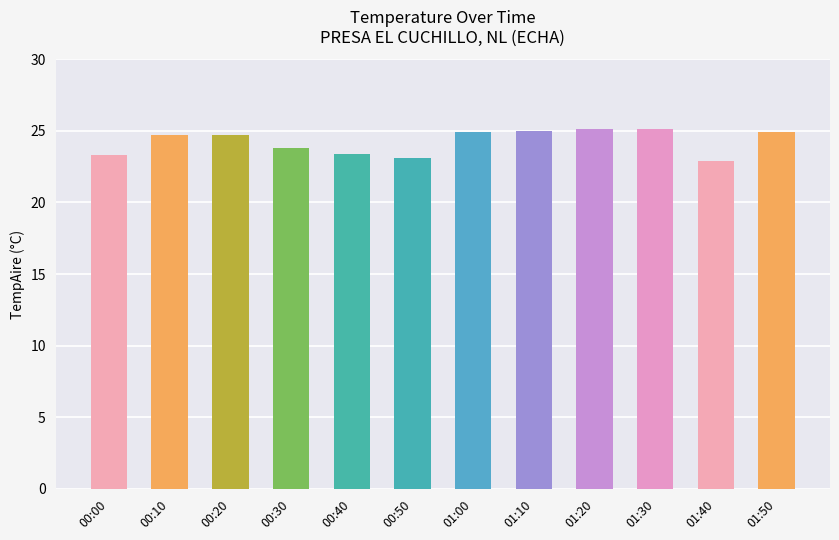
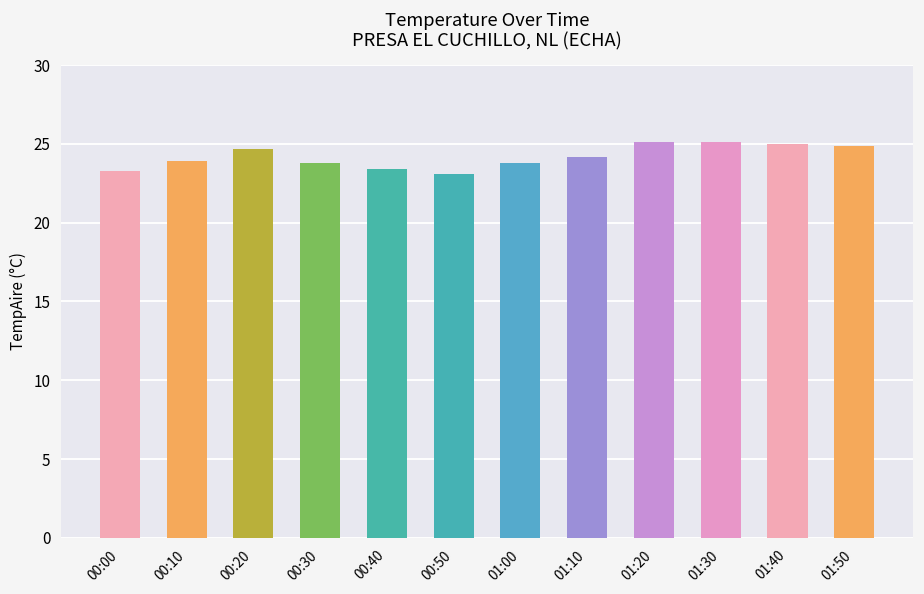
00:10: 24.7 -> 23.9
01:00: 24.9 -> 23.8
01:10: 25.0 -> 24.2
01:40: 22.9 -> 25.0
